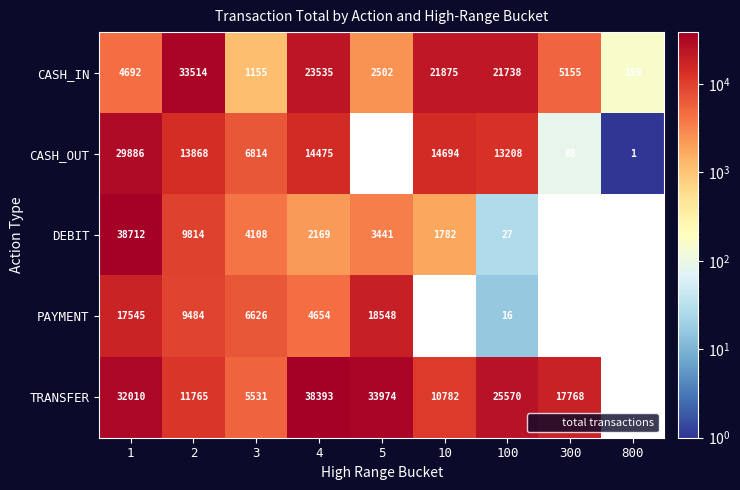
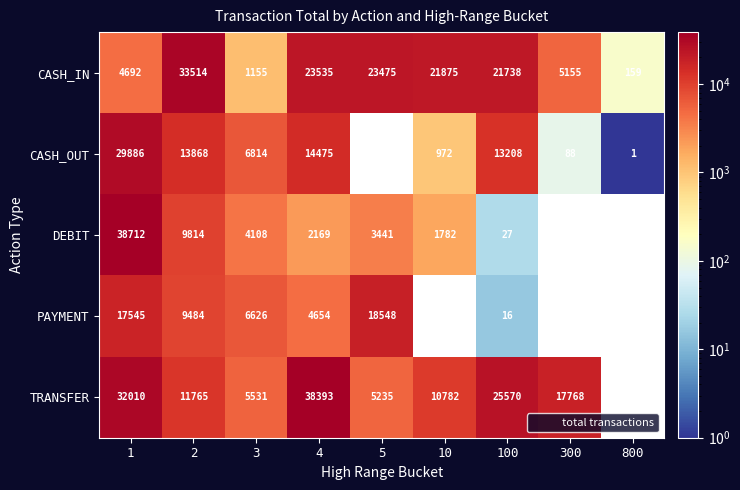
CASH_IN, 5: 2502 -> 23475
CASH_OUT, 10: 14694 -> 972
TRANSFER, 5: 33974 -> 5235
